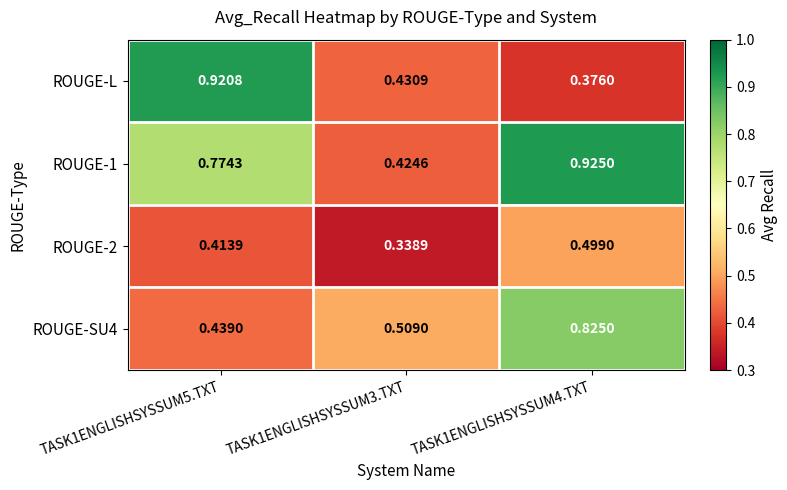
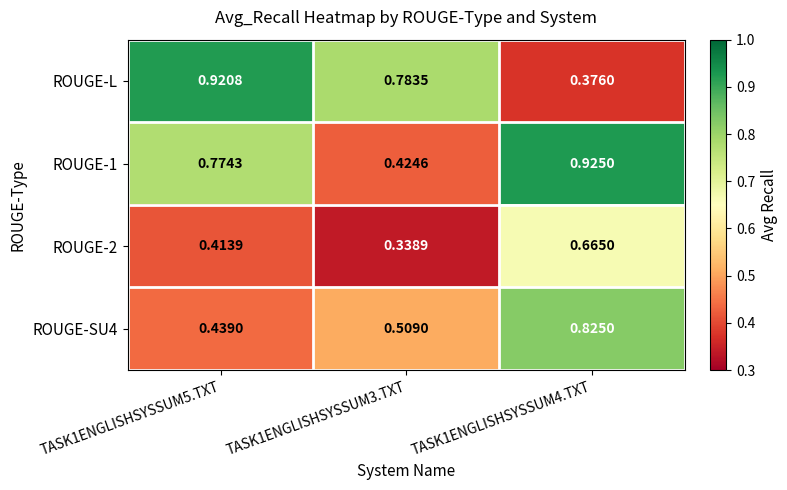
ROUGE-L, TASK1ENGLISHSYSSUM3.TXT: 0.4309 -> 0.7835
ROUGE-2, TASK1ENGLISHSYSSUM4.TXT: 0.4990 -> 0.6650
